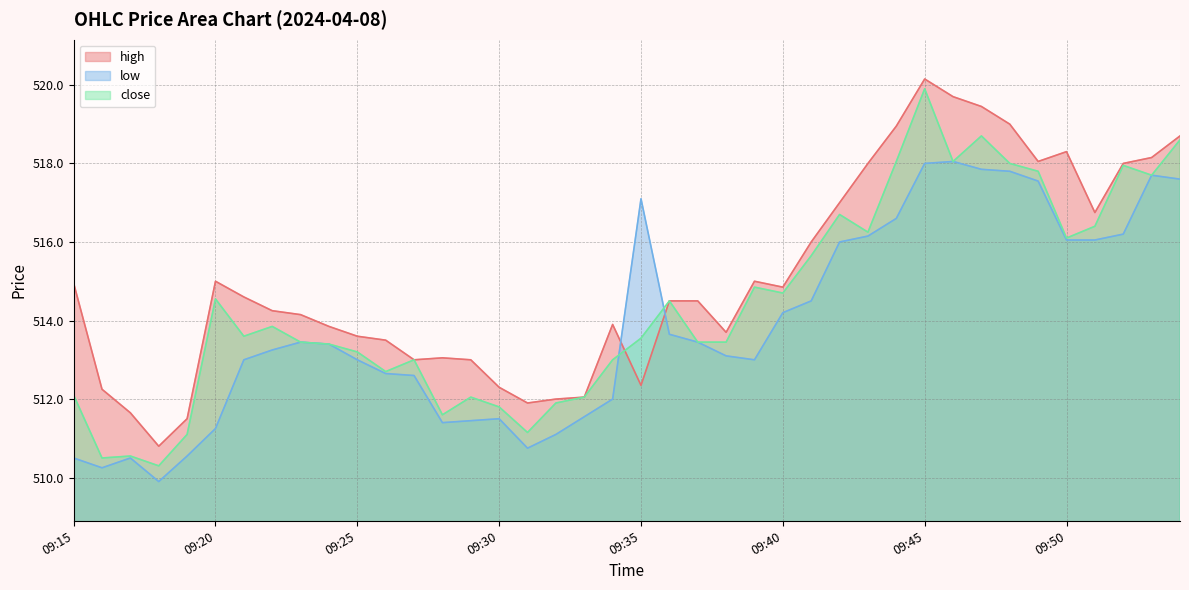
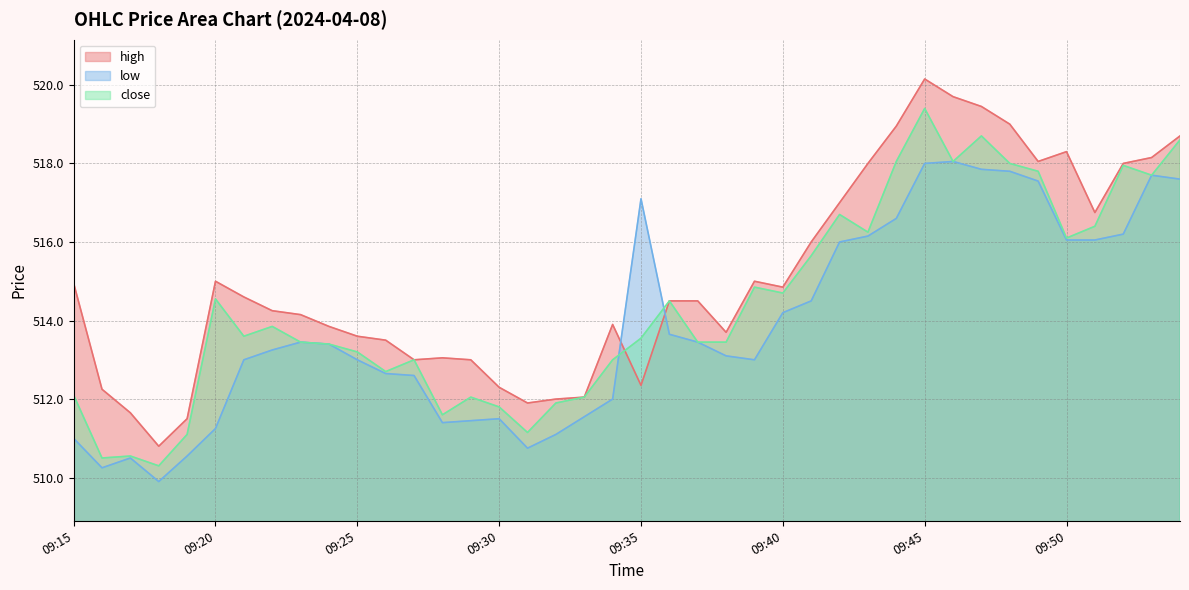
low, 09:15: 510.5 -> 511.0
close, 09:45: 519.9 -> 519.4
